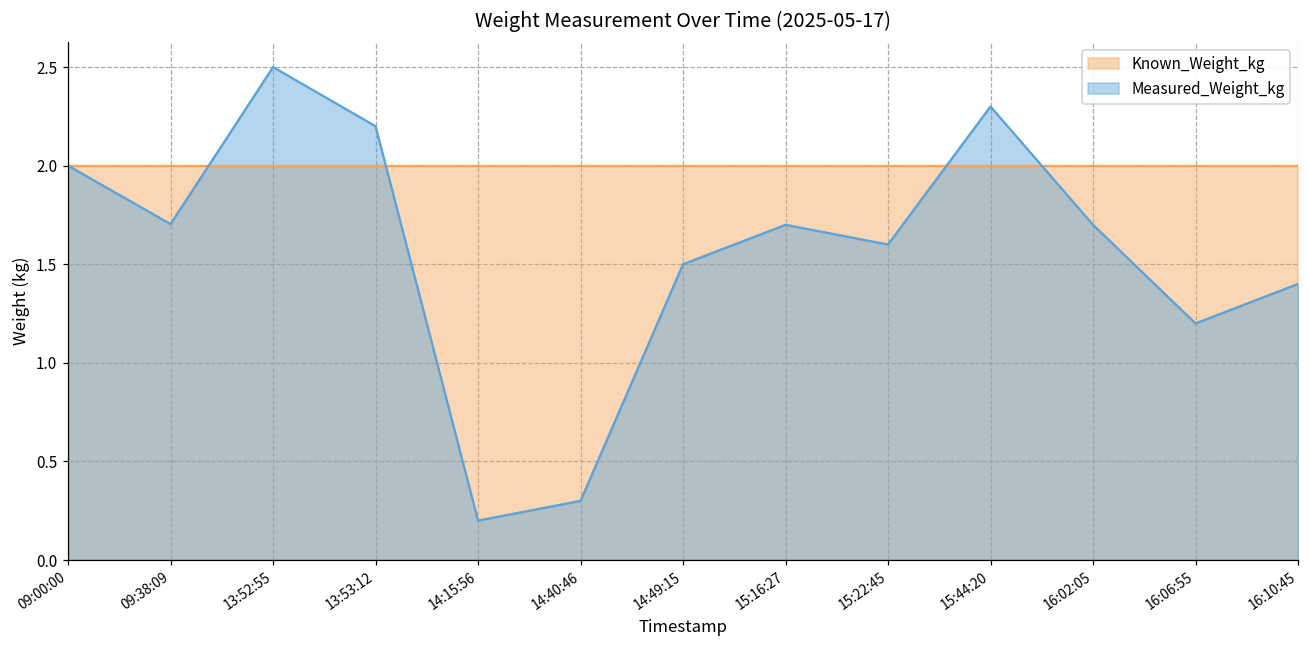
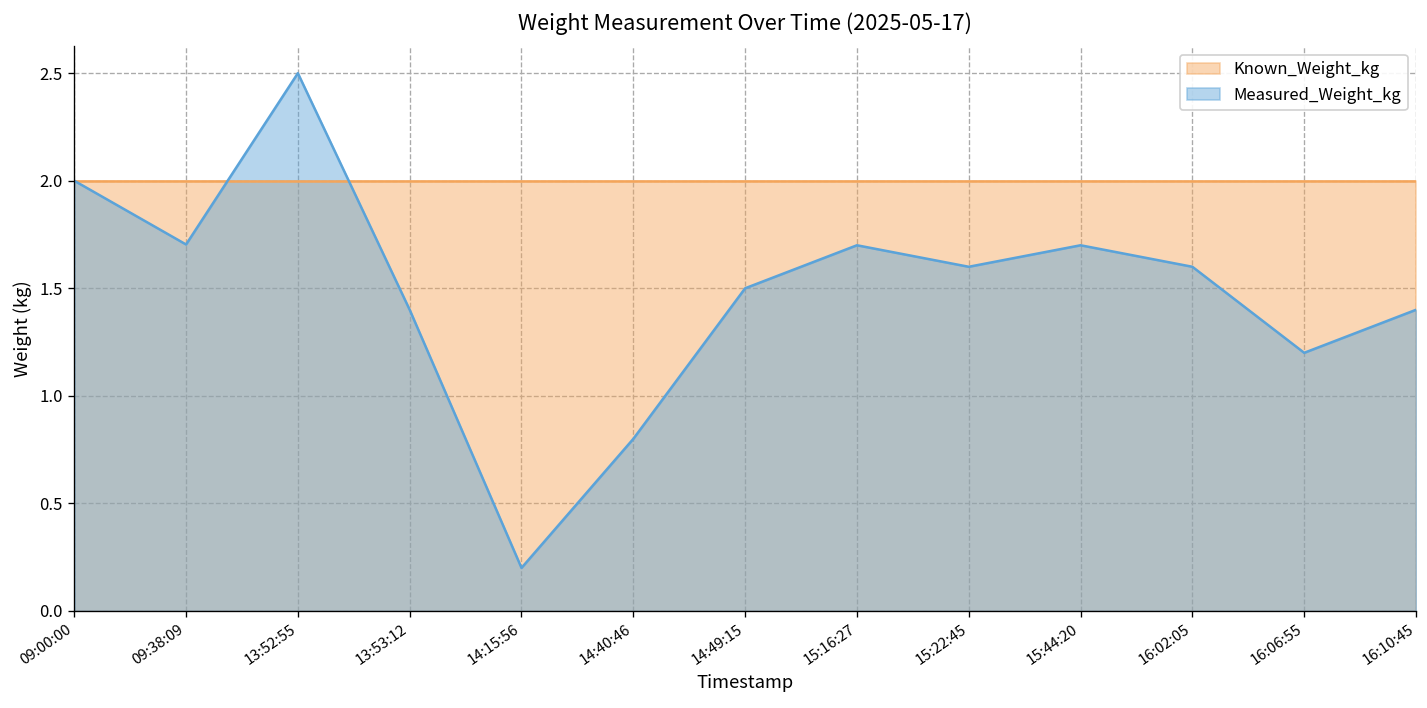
Measured_Weight_kg, 13:53:12: 2.2 -> 1.4
Measured_Weight_kg, 14:40:46: 0.3 -> 0.8
Measured_Weight_kg, 15:44:20: 2.3 -> 1.7
Measured_Weight_kg, 16:02:05: 1.7 -> 1.6
